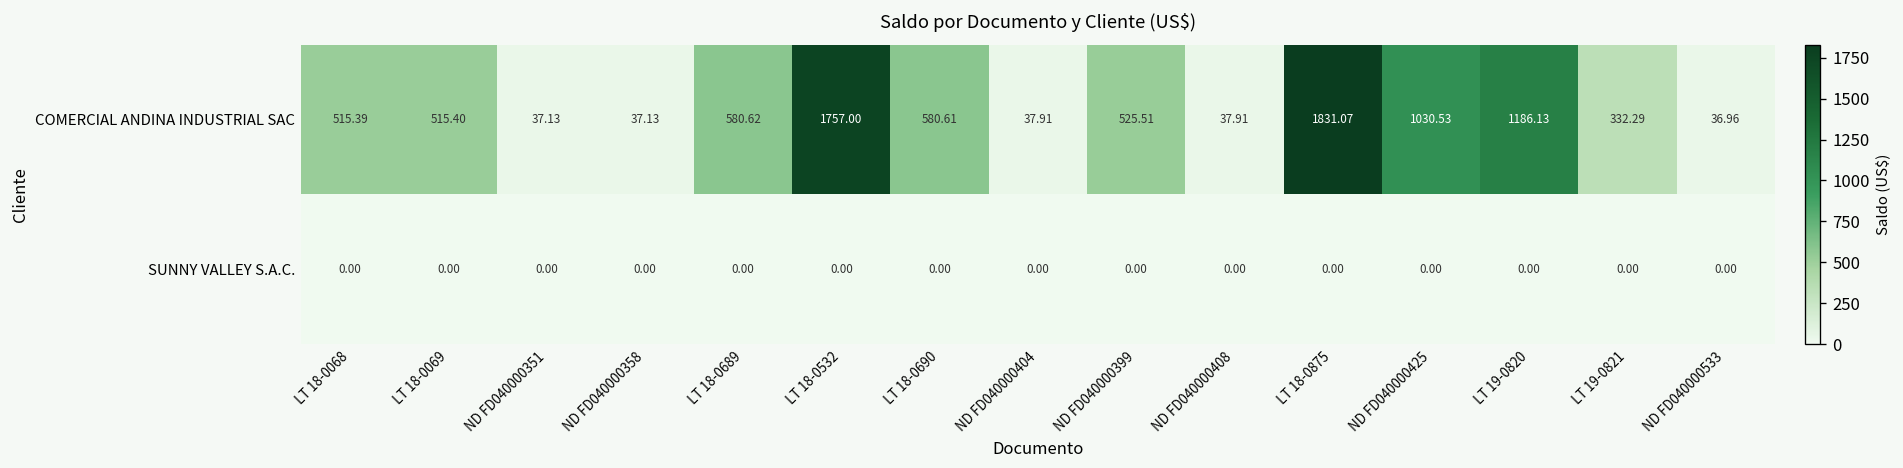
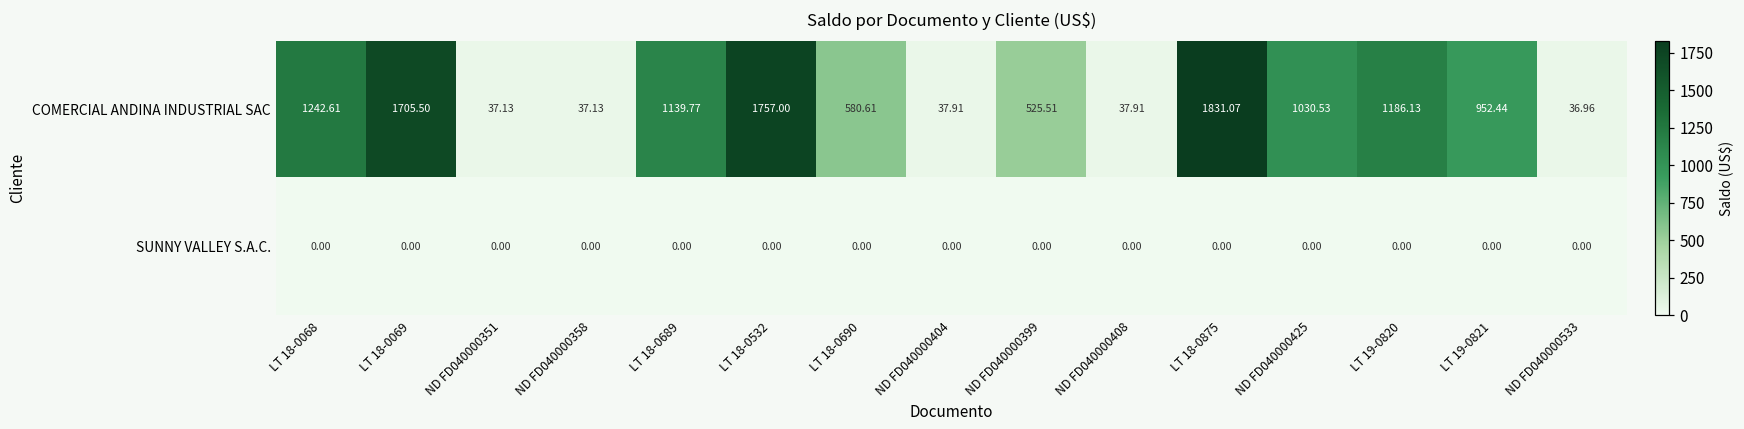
COMERCIAL ANDINA INDUSTRIAL SAC, LT 18-0068: 515.39 -> 1242.61
COMERCIAL ANDINA INDUSTRIAL SAC, LT 18-0069: 515.40 -> 1705.50
COMERCIAL ANDINA INDUSTRIAL SAC, LT 18-0689: 580.62 -> 1139.77
COMERCIAL ANDINA INDUSTRIAL SAC, LT 19-0821: 332.29 -> 952.44
